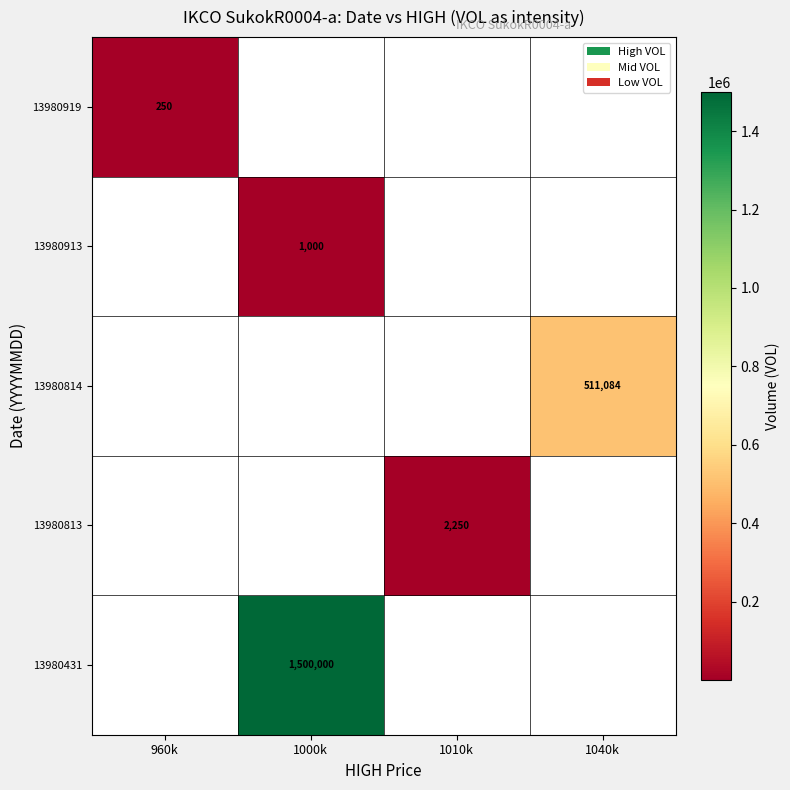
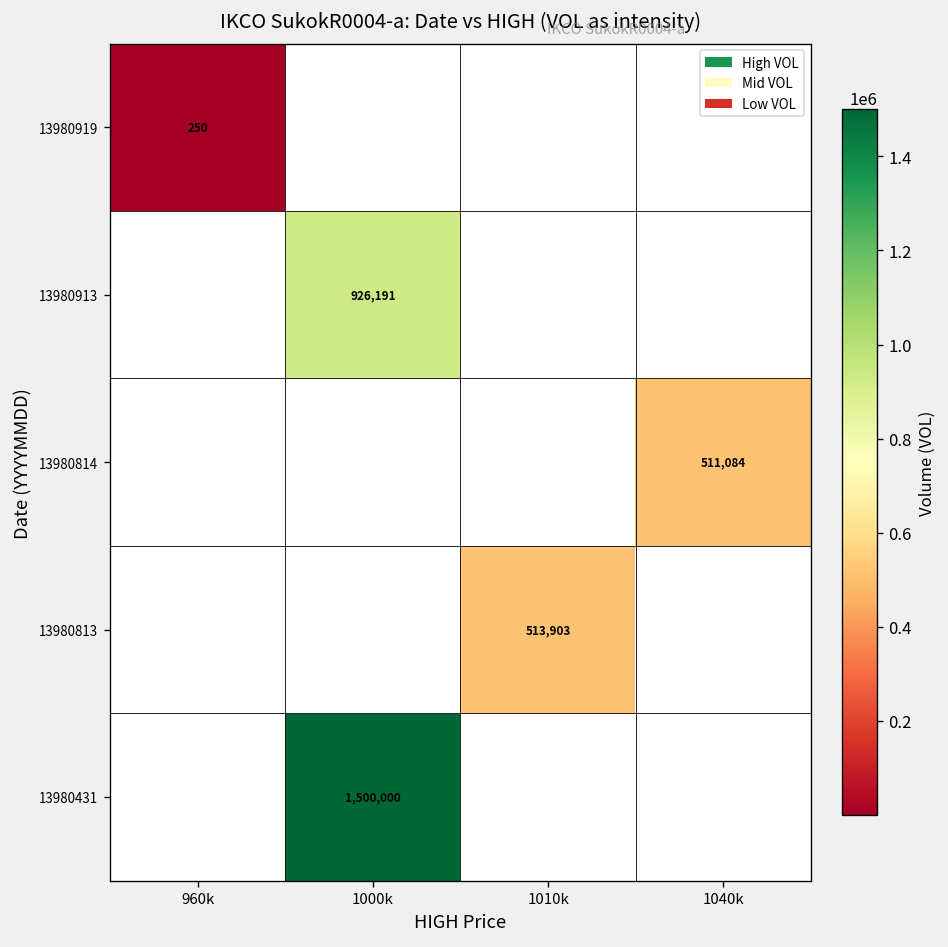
13980913, 1000k: 1,000 -> 926,191
13980813, 1010k: 2,250 -> 513,903
